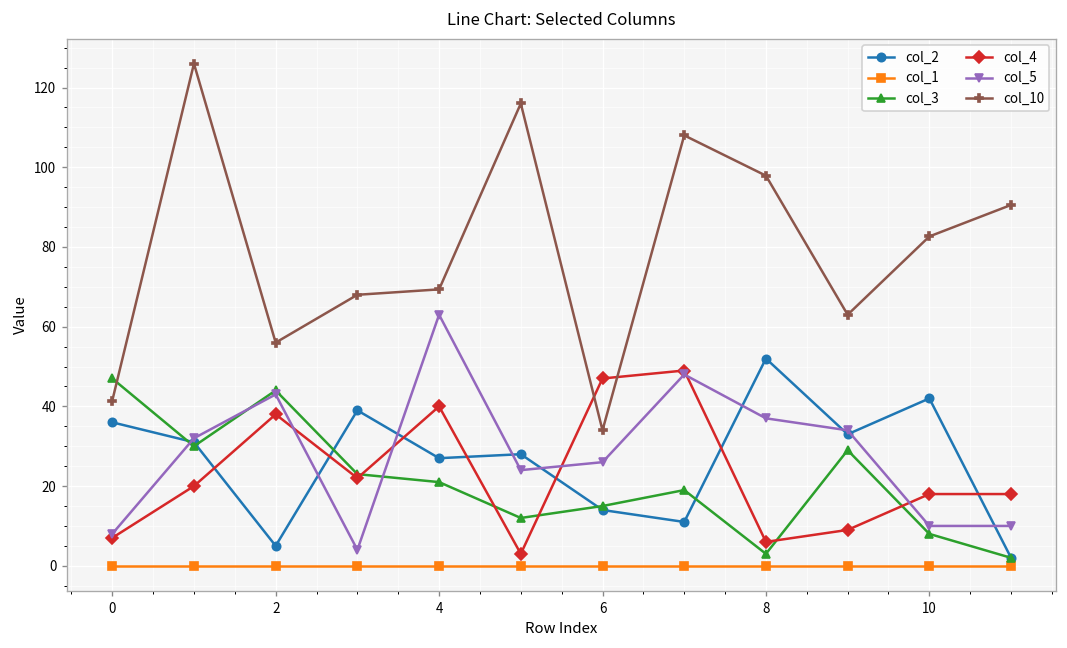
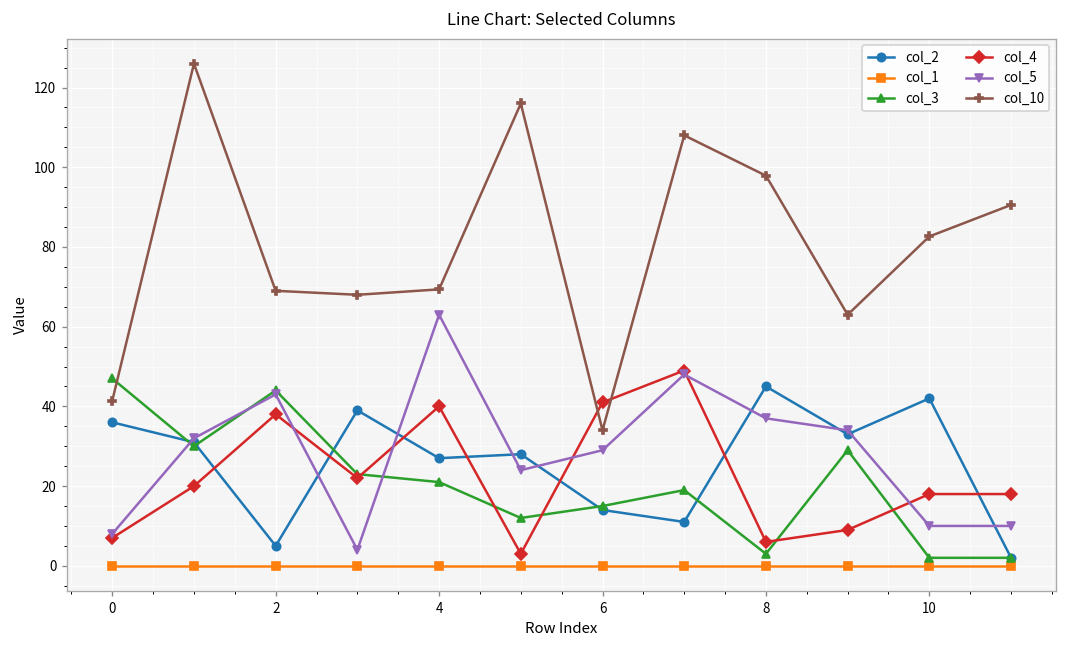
col_10, 2: 56 -> 69
col_4, 6: 47 -> 41
col_5, 6: 26 -> 29
col_2, 8: 52 -> 45
col_3, 10: 8 -> 2
